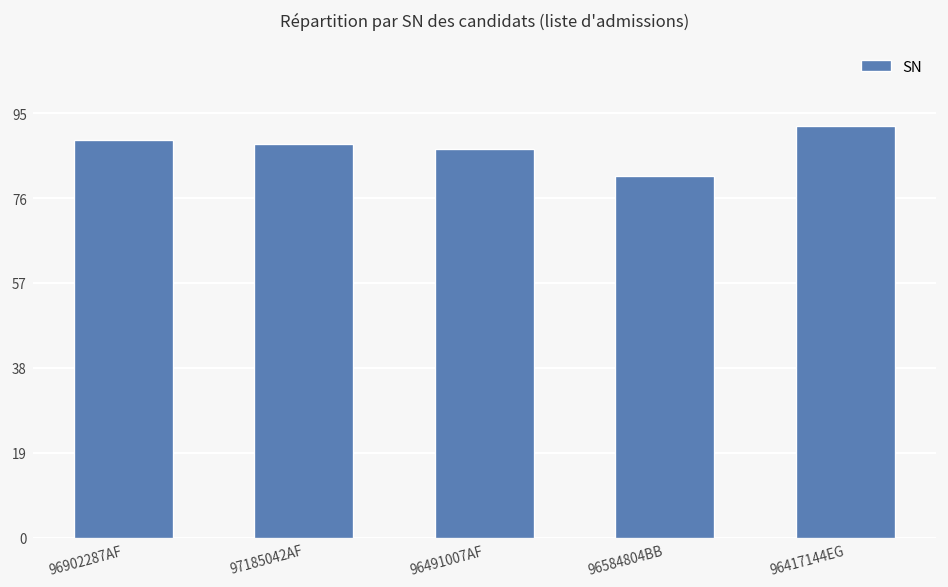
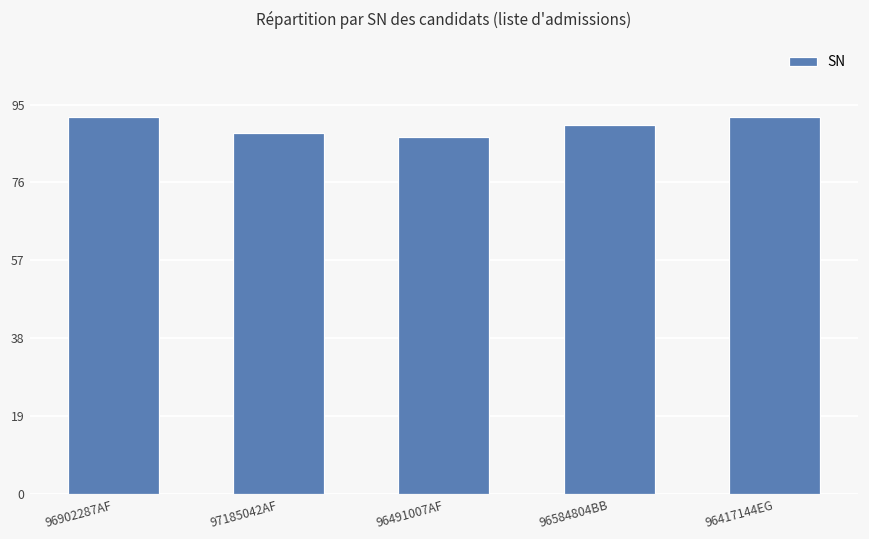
96902287AF: 89 -> 92
96584804BB: 81 -> 90
